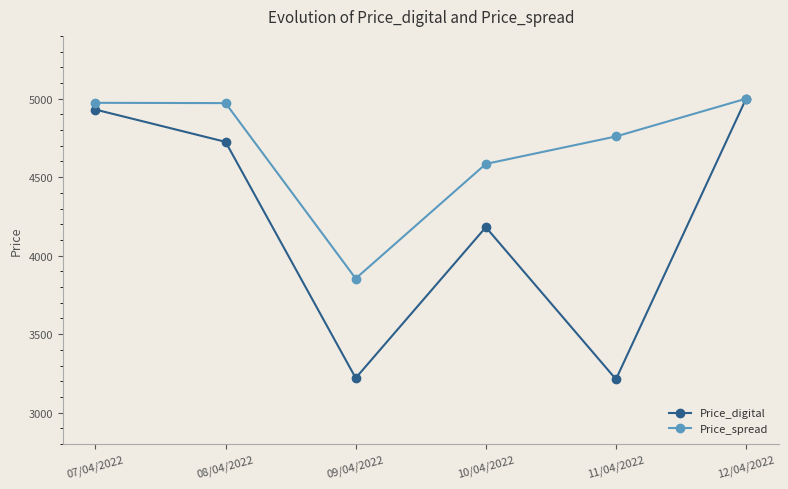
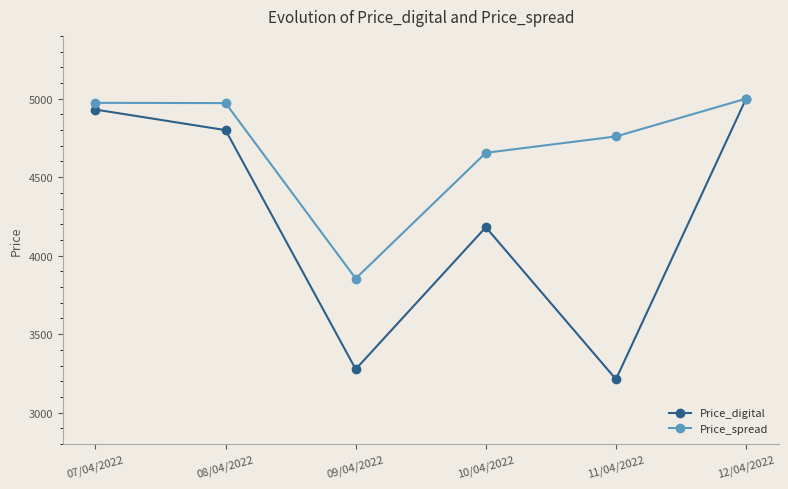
Price_digital, 08/04/2022: 4720 -> 4800
Price_digital, 09/04/2022: 3220 -> 3280
Price_spread, 10/04/2022: 4580 -> 4660
